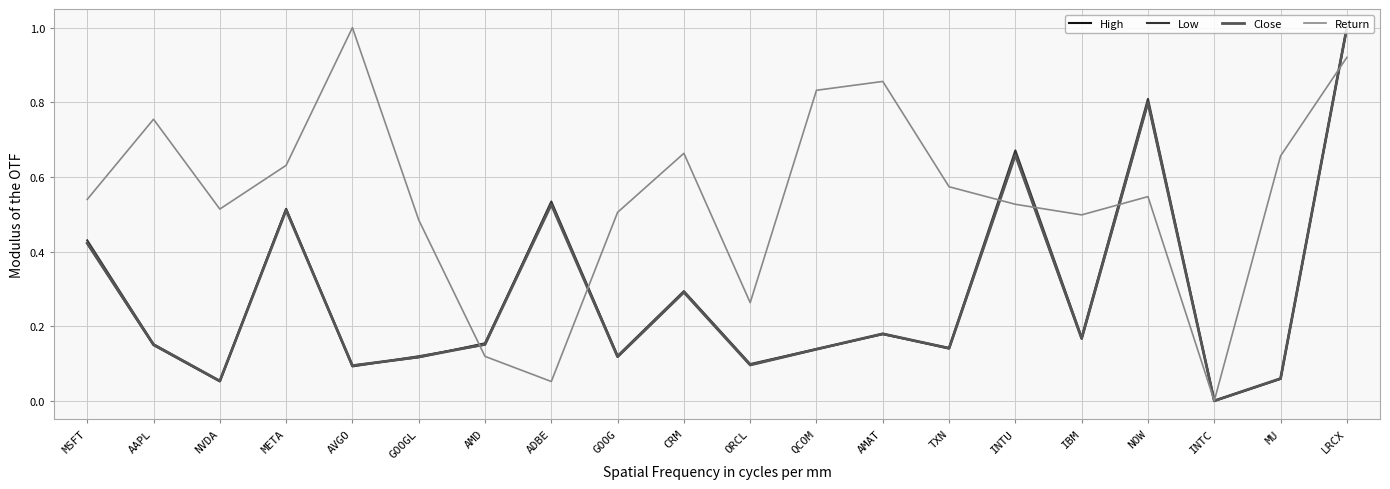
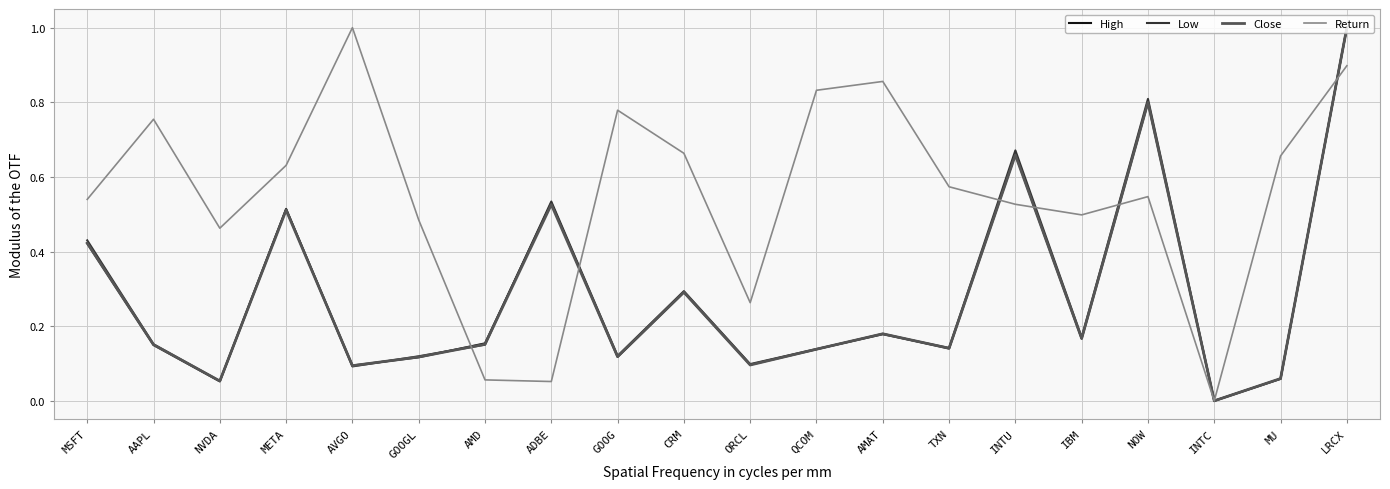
Return, NVDA: 0.51 -> 0.46
Return, AMD: 0.12 -> 0.06
Return, GOOG: 0.51 -> 0.78
Return, LRCX: 0.92 -> 0.90
